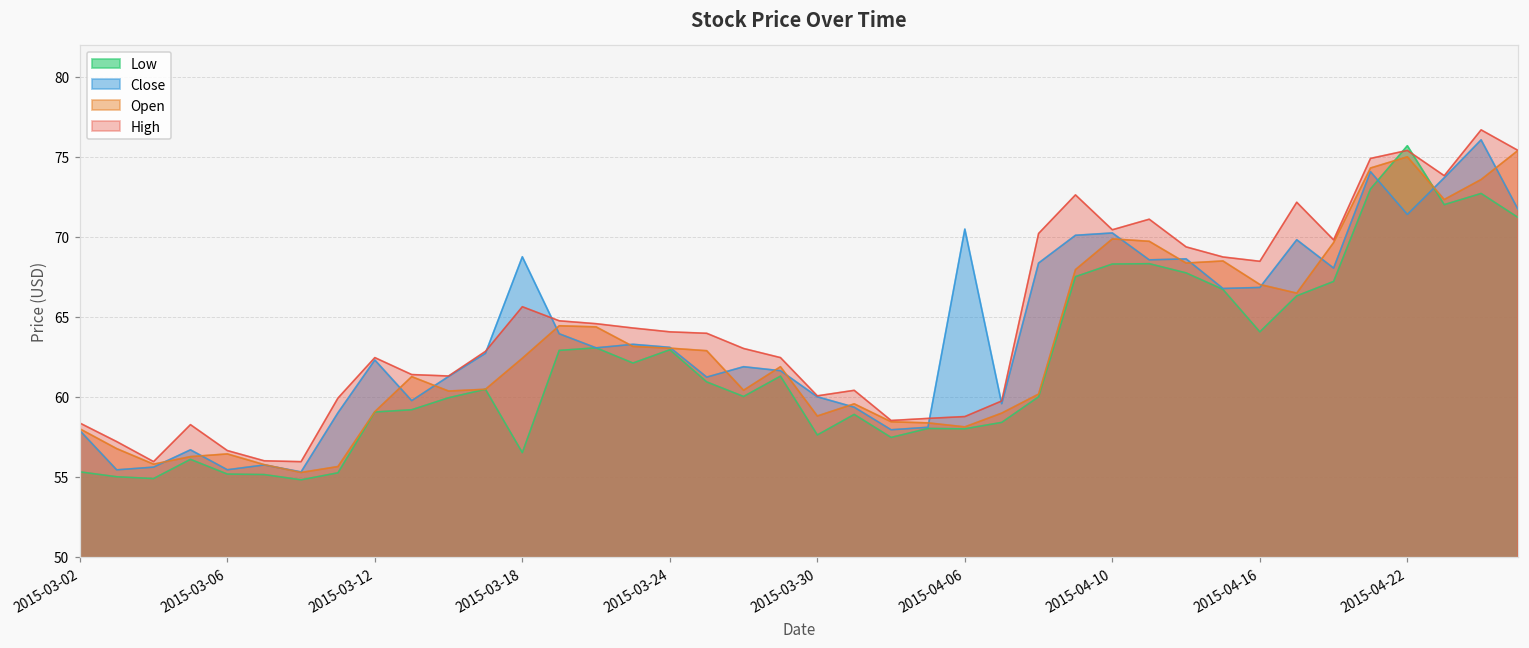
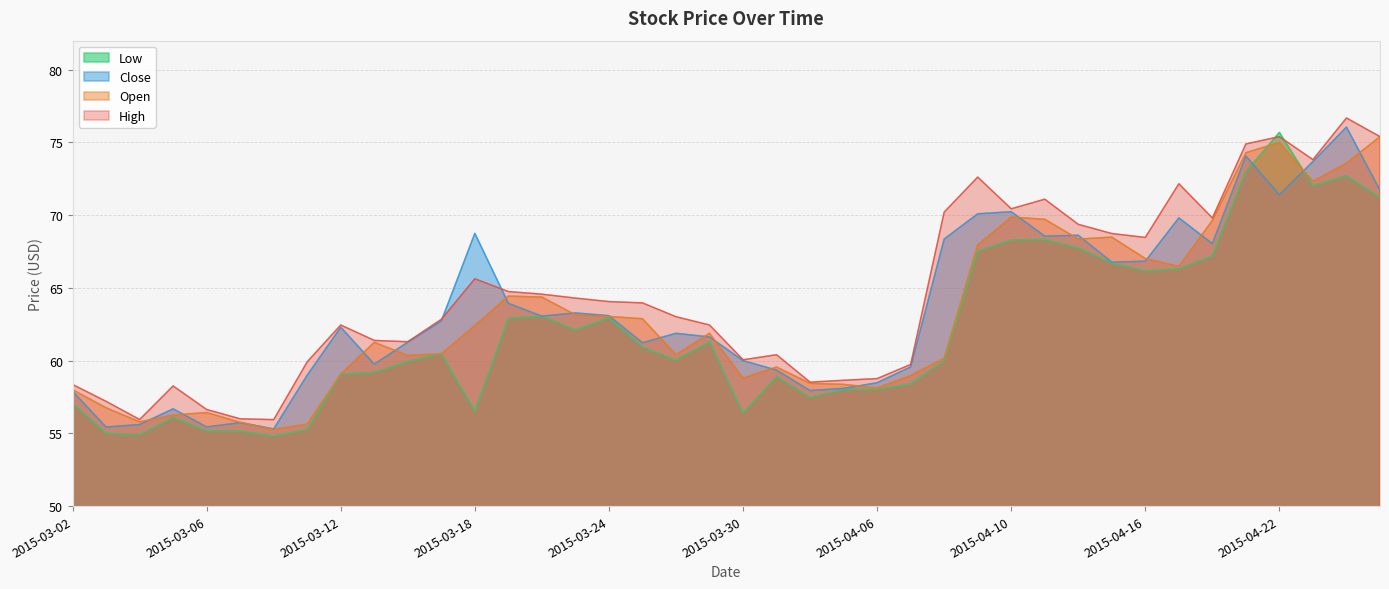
Low, 2015-03-02: 55.3 -> 57.1
Low, 2015-03-30: 57.6 -> 56.4
Close, 2015-04-06: 70.5 -> 58.5
Low, 2015-04-16: 64.1 -> 66.2
